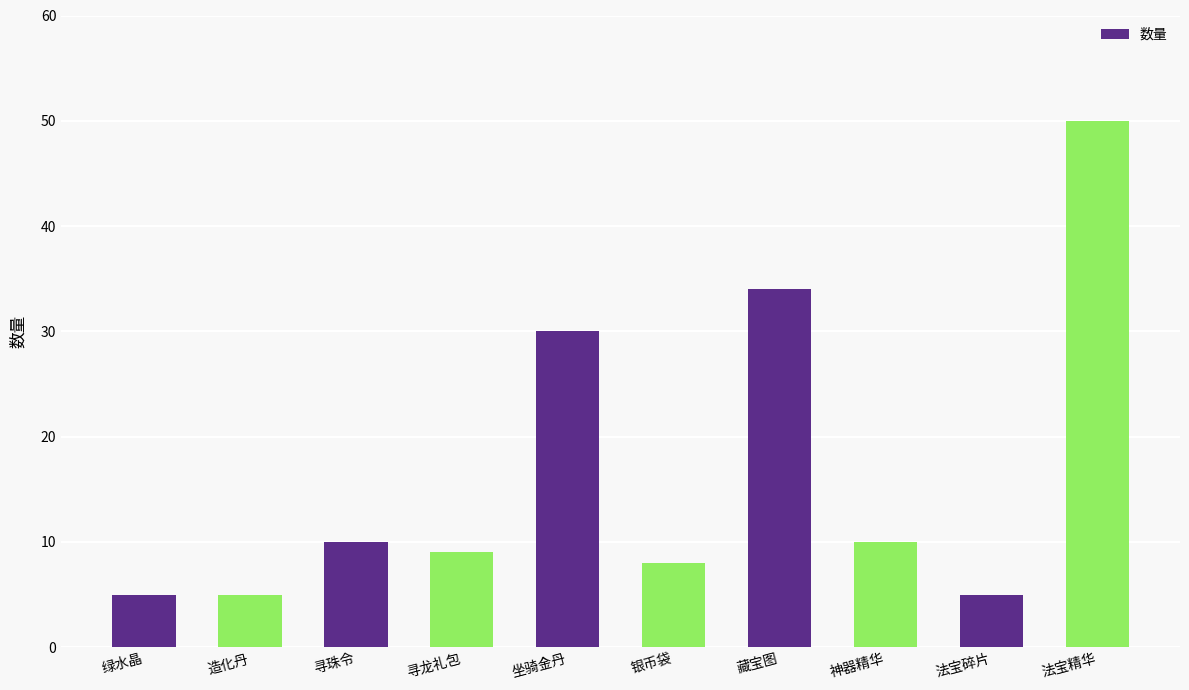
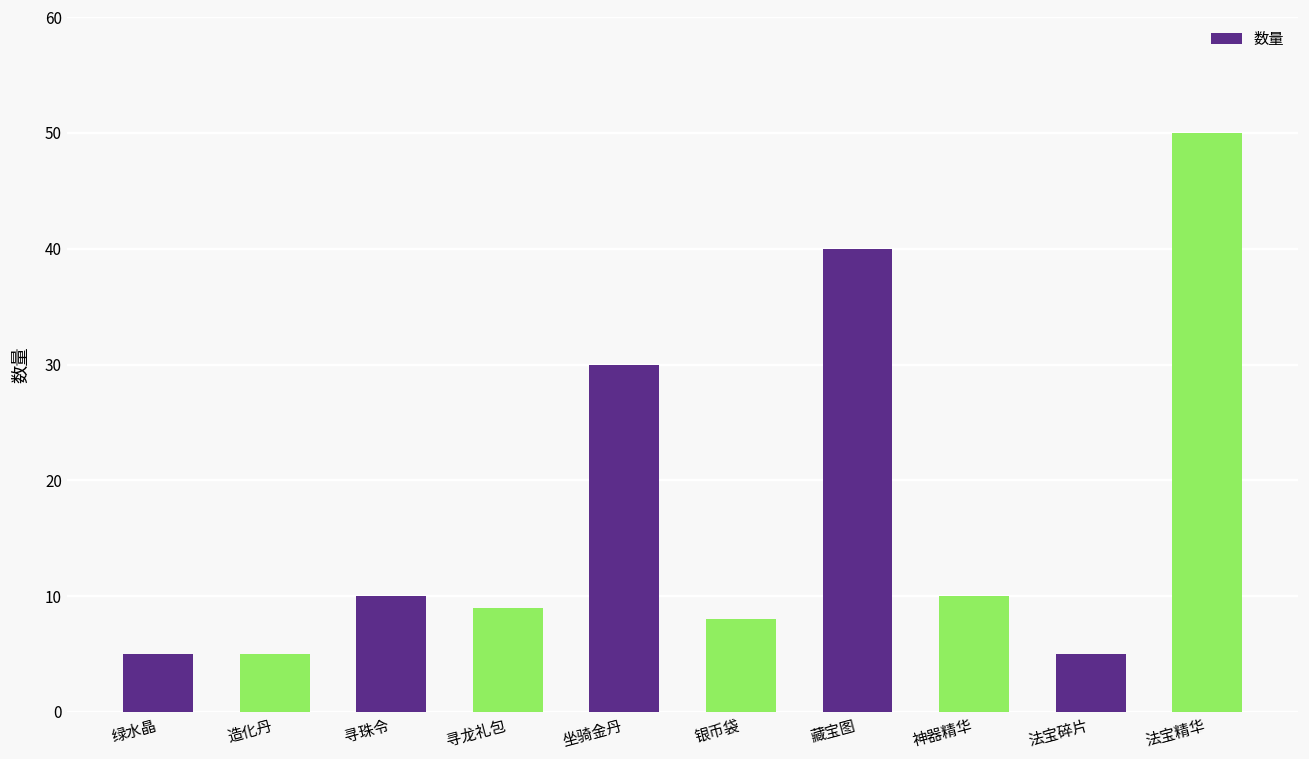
藏宝图: 34 -> 40
